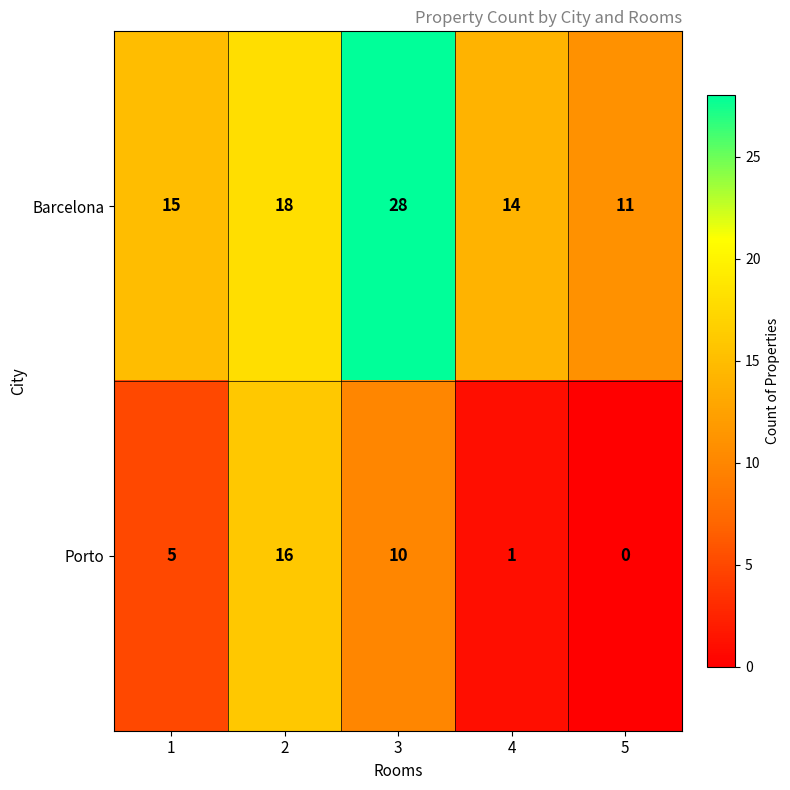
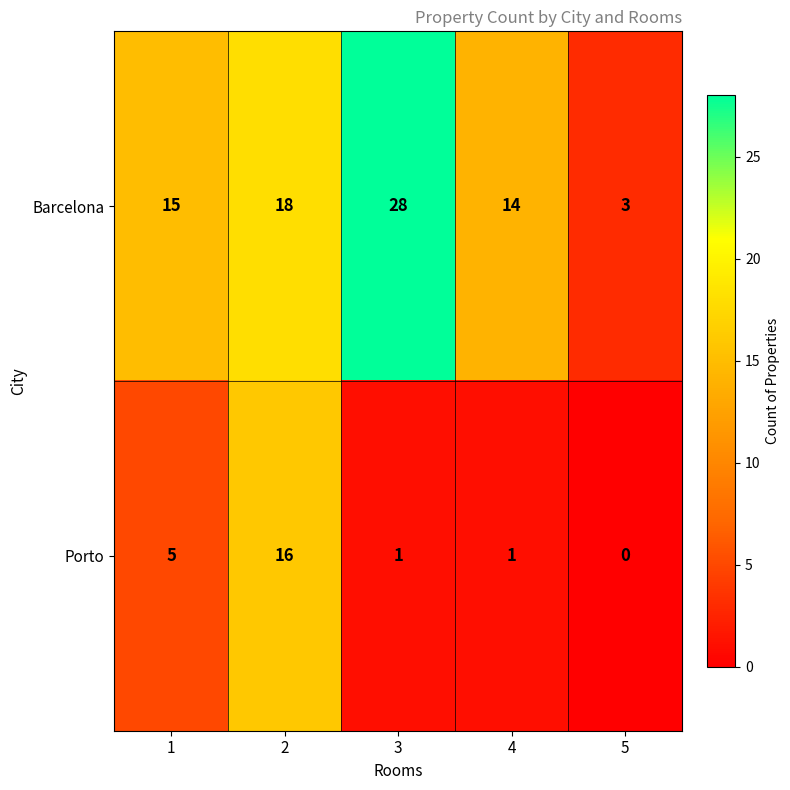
Barcelona, 5: 11 -> 3
Porto, 3: 10 -> 1
